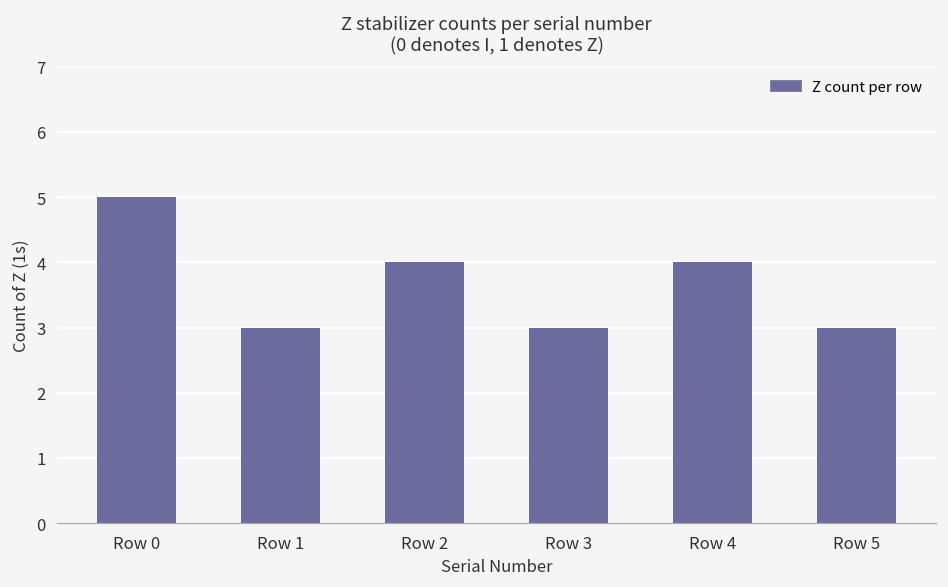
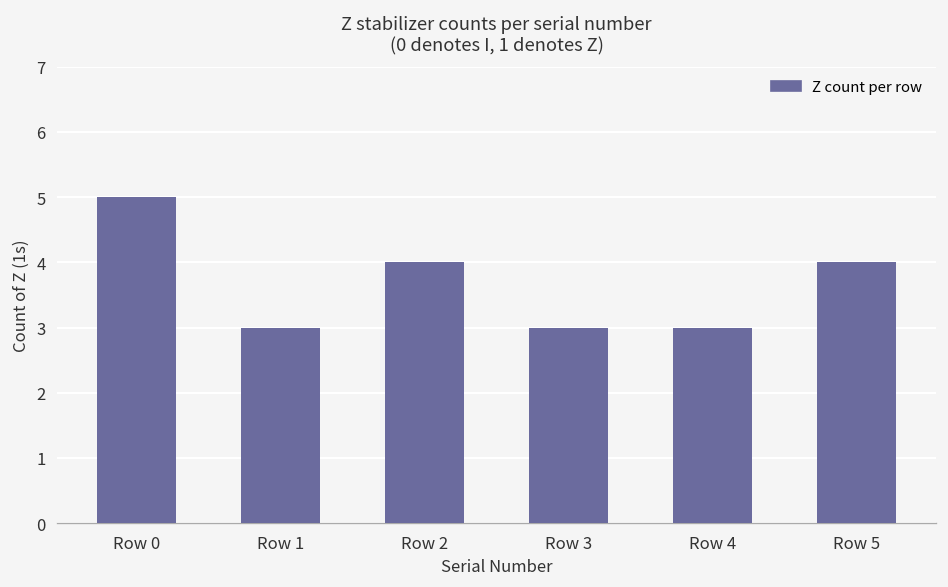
Row 4: 4 -> 3
Row 5: 3 -> 4
